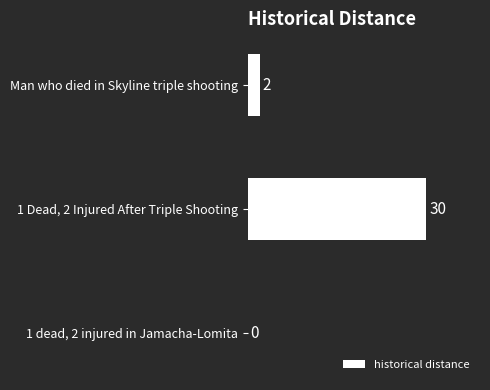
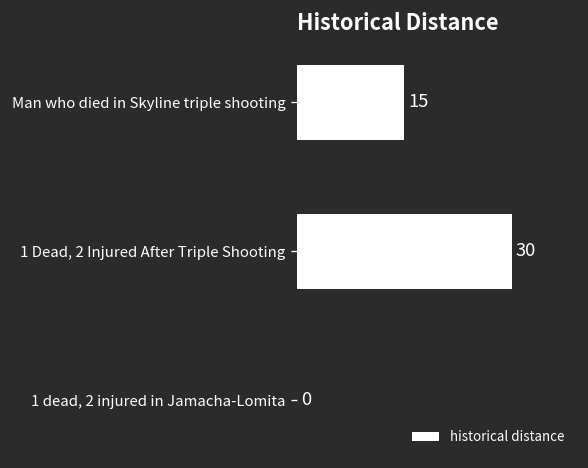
Man who died in Skyline triple shooting: 2 -> 15
